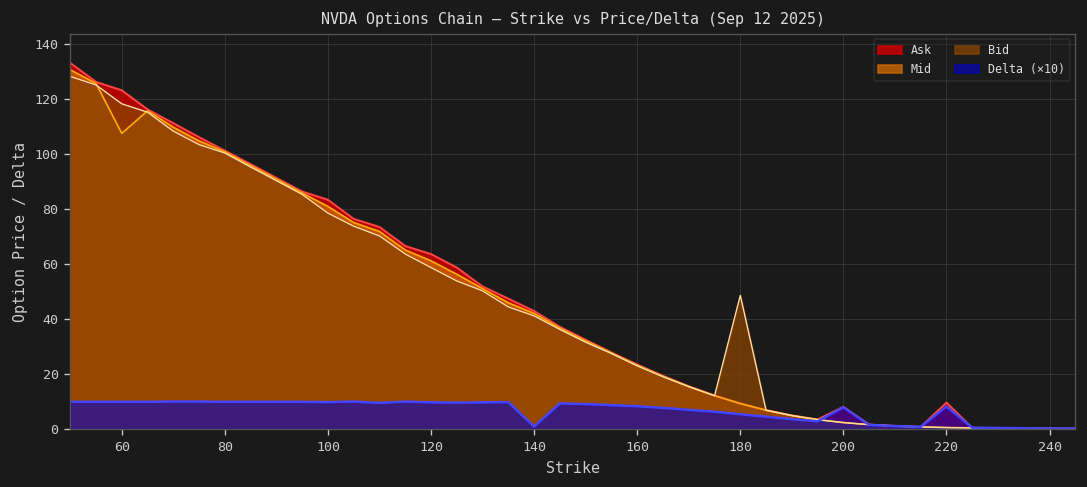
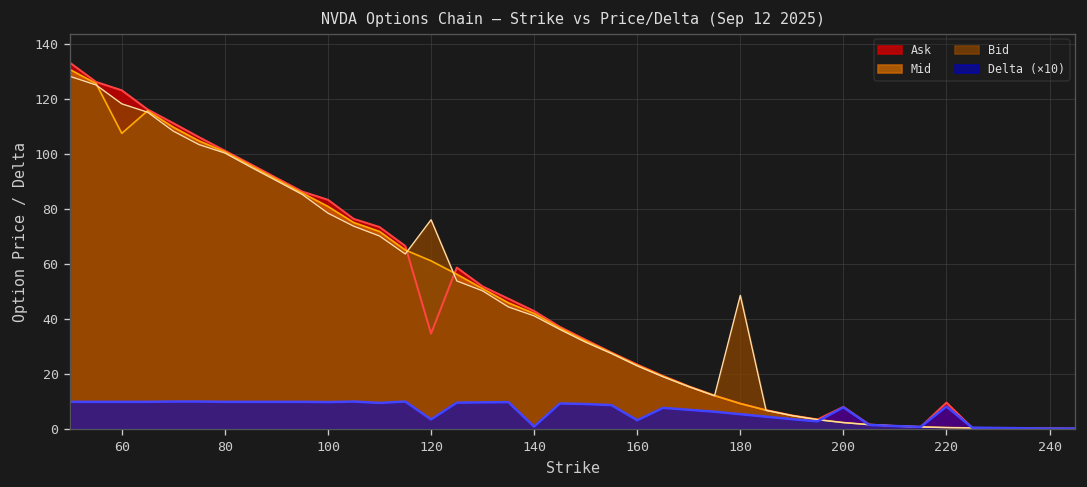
Ask, 120: 64 -> 35
Bid, 120: 59 -> 76
Delta (×10), 120: 10 -> 4
Delta (×10), 160: 8 -> 3
